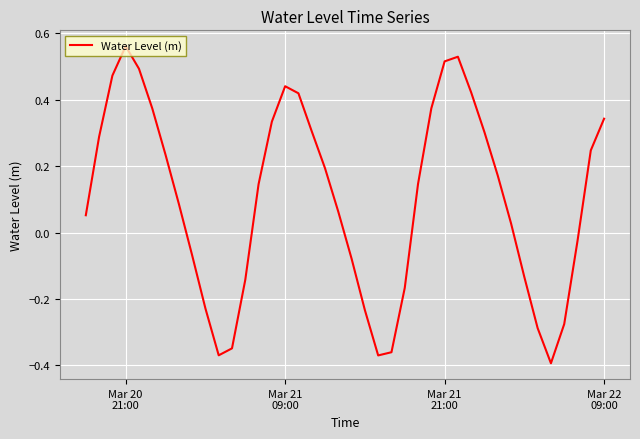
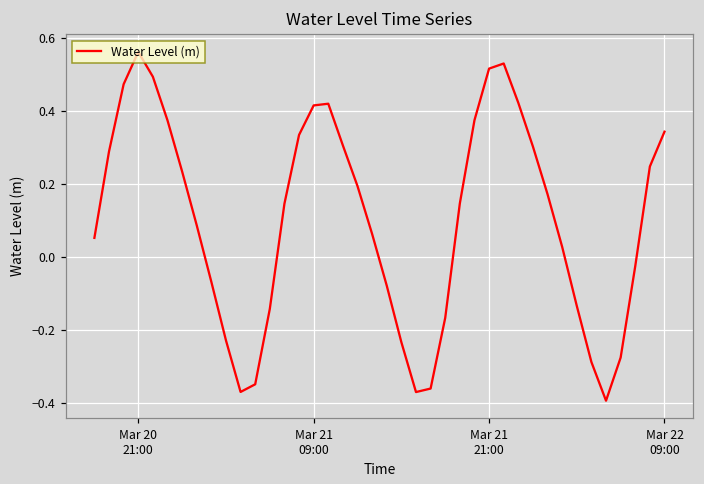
Mar 21 09:00: 0.44 -> 0.41
